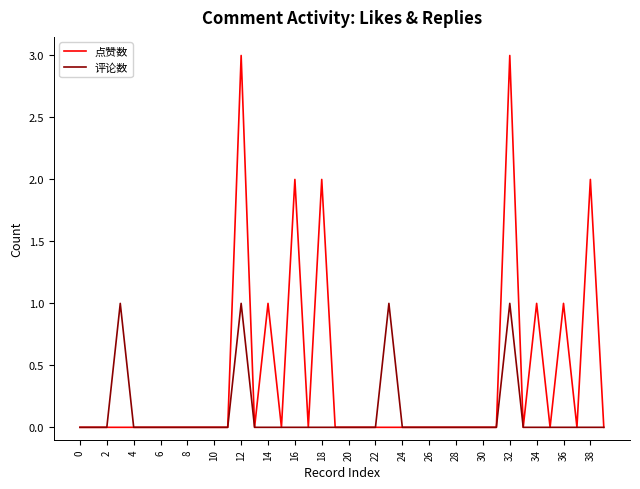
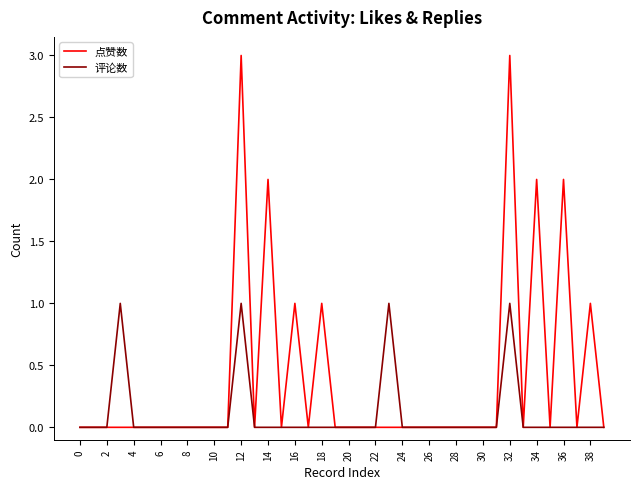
点赞数, 14: 1 -> 2
点赞数, 16: 2 -> 1
点赞数, 18: 2 -> 1
点赞数, 34: 1 -> 2
点赞数, 36: 1 -> 2
点赞数, 38: 2 -> 1
